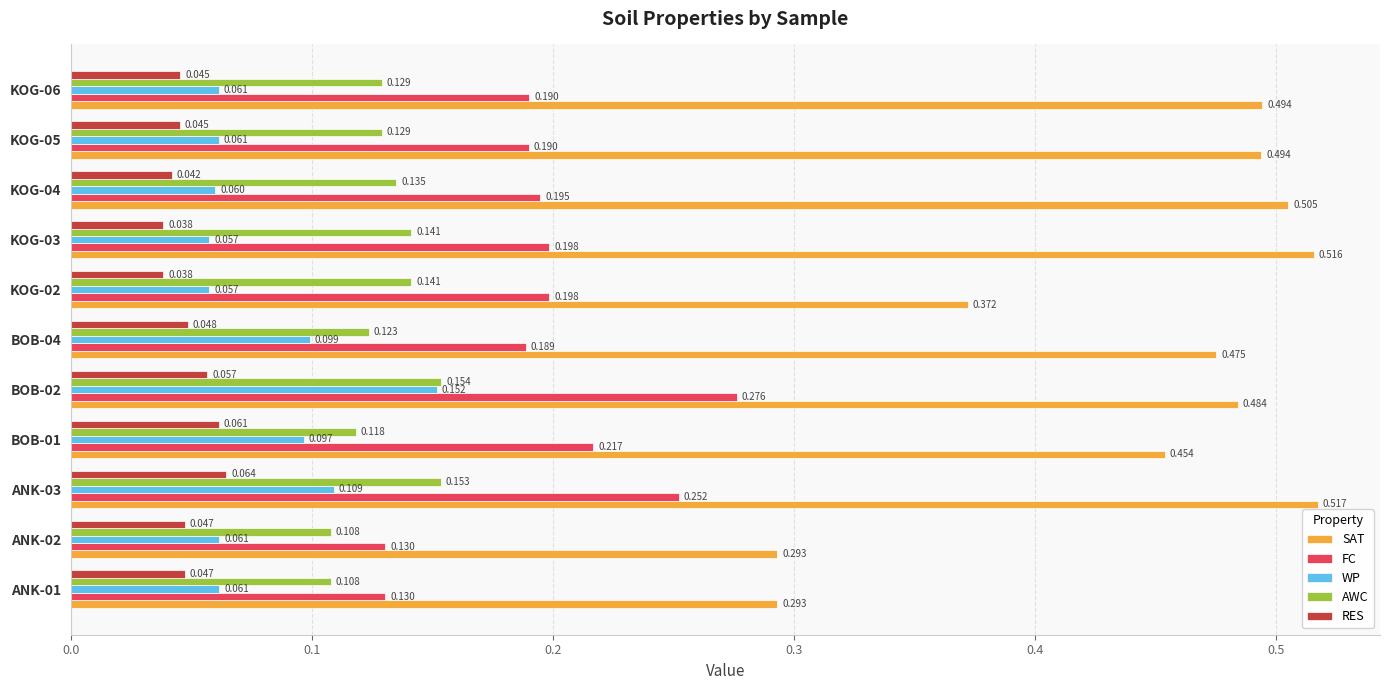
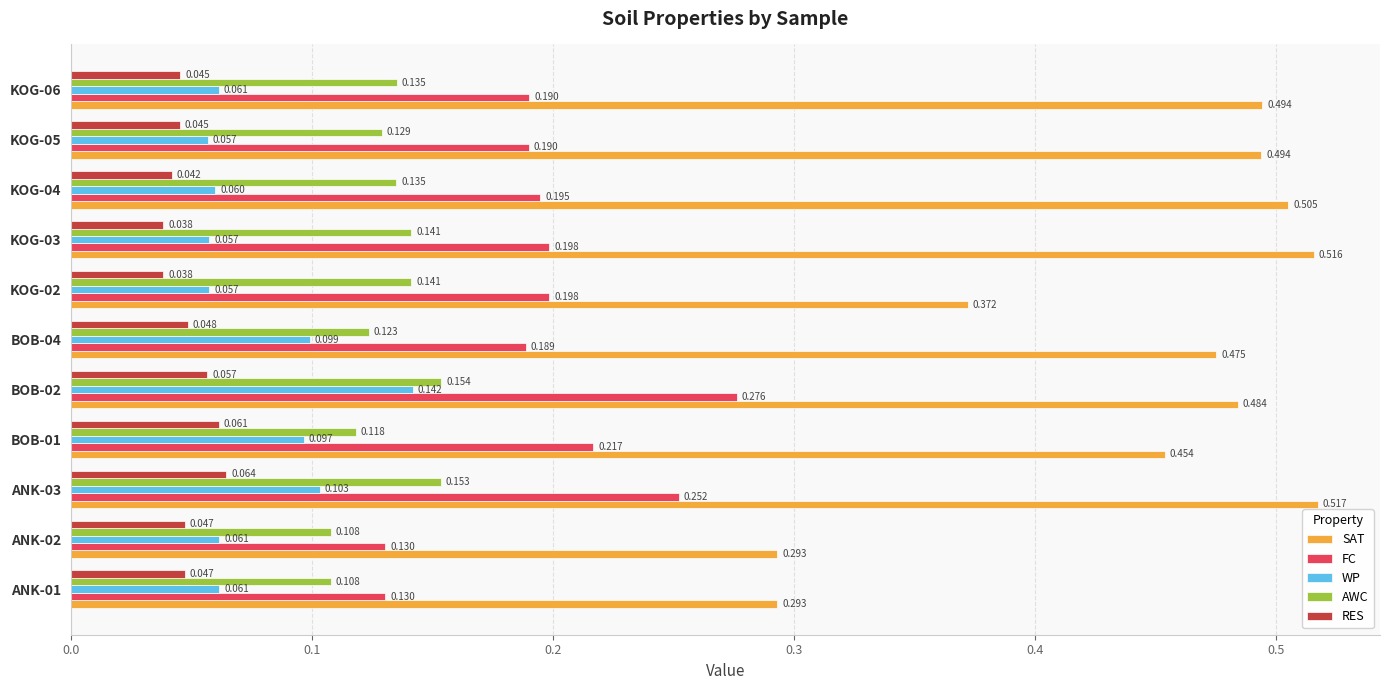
AWC, KOG-06: 0.129 -> 0.135
WP, KOG-05: 0.061 -> 0.057
WP, BOB-02: 0.152 -> 0.142
WP, ANK-03: 0.109 -> 0.103
